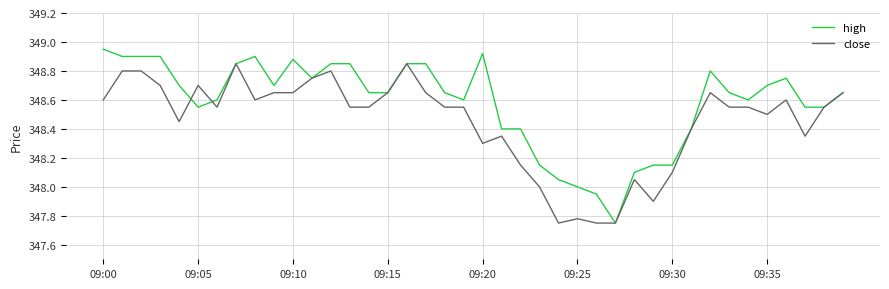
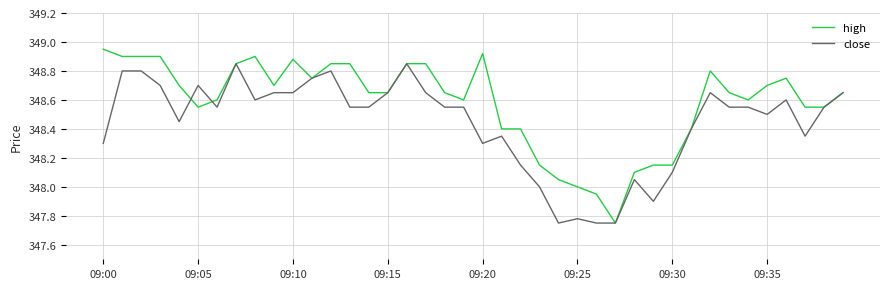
close, 09:00: 348.6 -> 348.3
